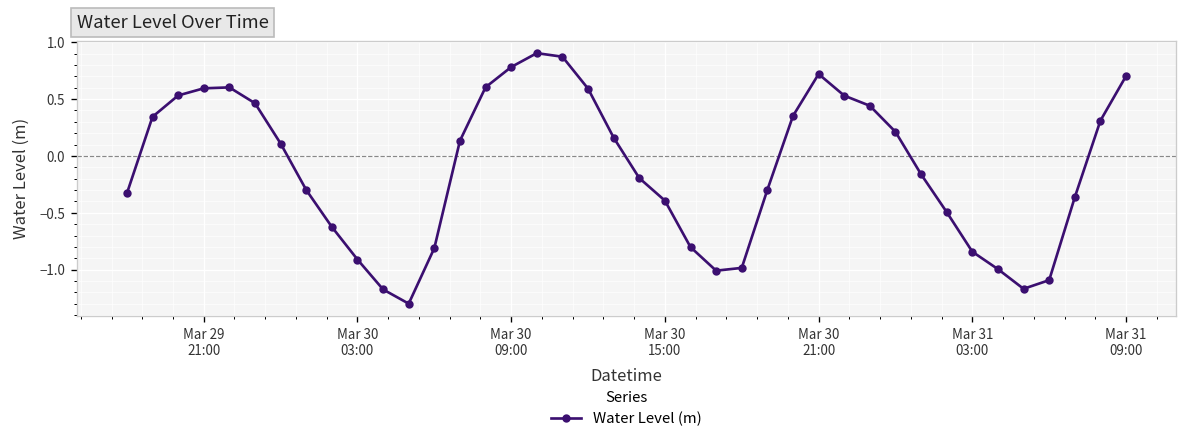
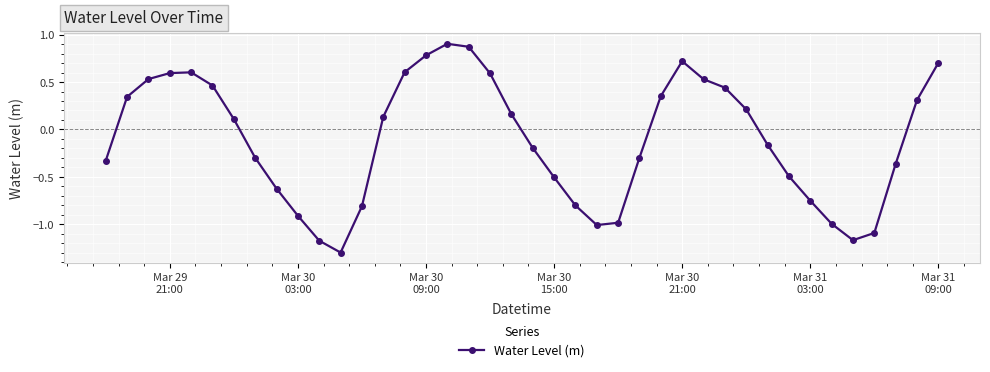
Mar 30 15:00: -0.4 -> -0.5
Mar 31 03:00: -0.84 -> -0.75
